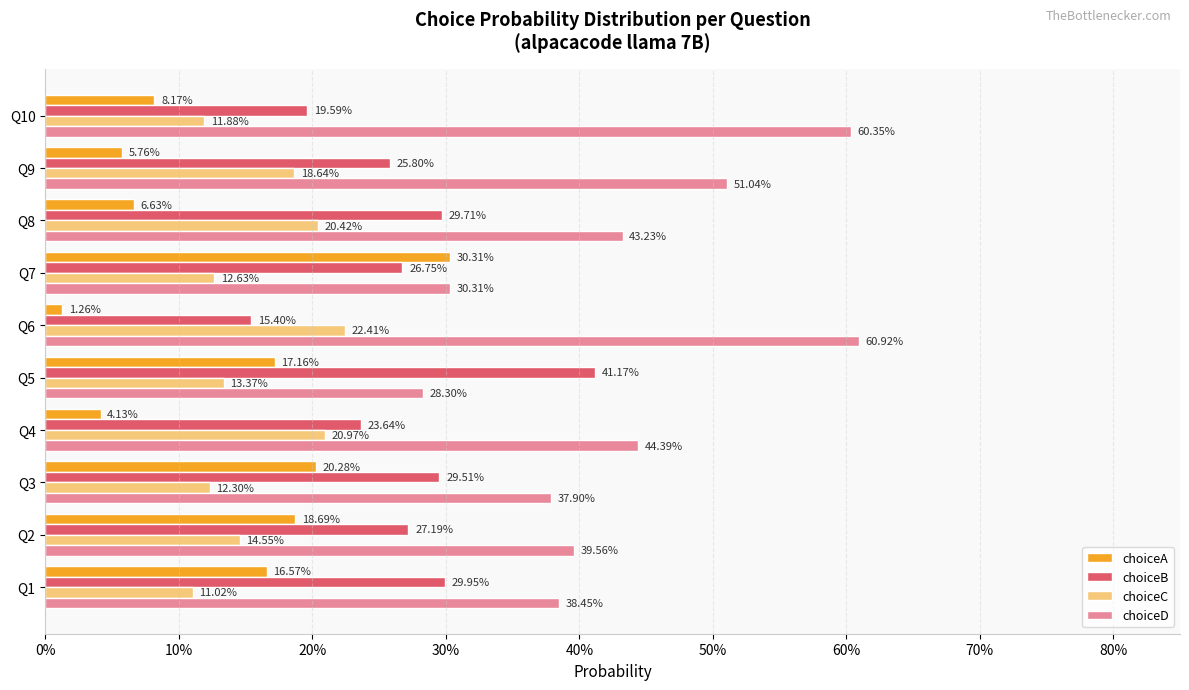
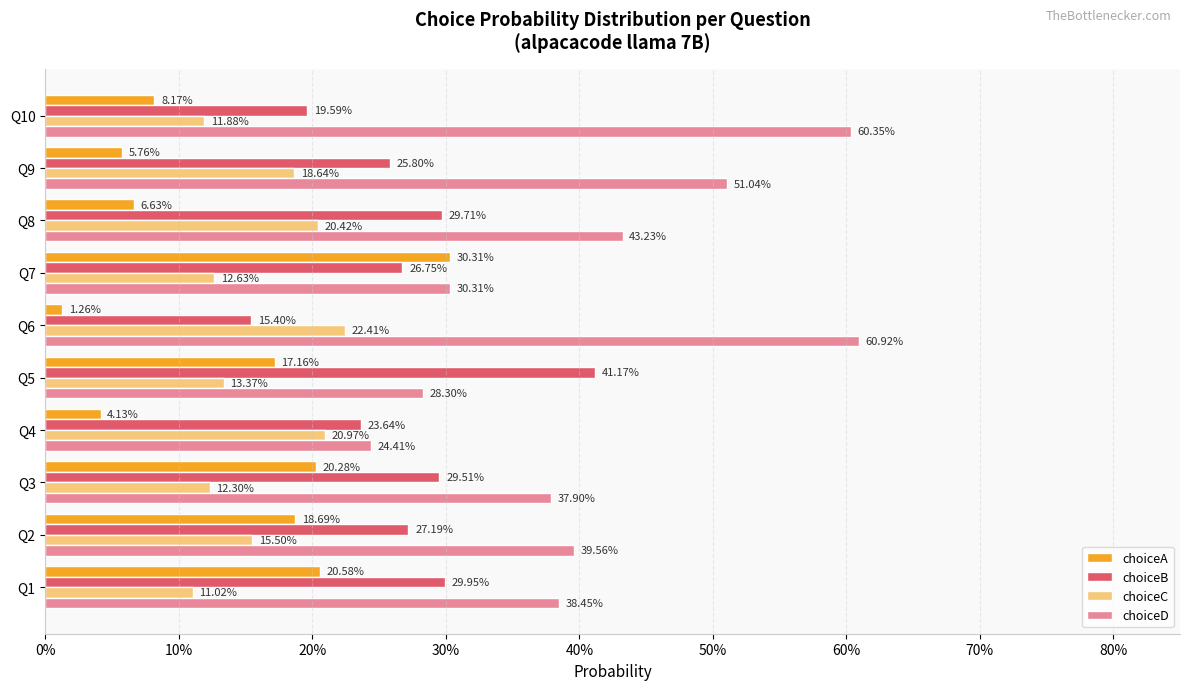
choiceD, Q4: 44.39% -> 24.41%
choiceC, Q2: 14.55% -> 15.50%
choiceA, Q1: 16.57% -> 20.58%
